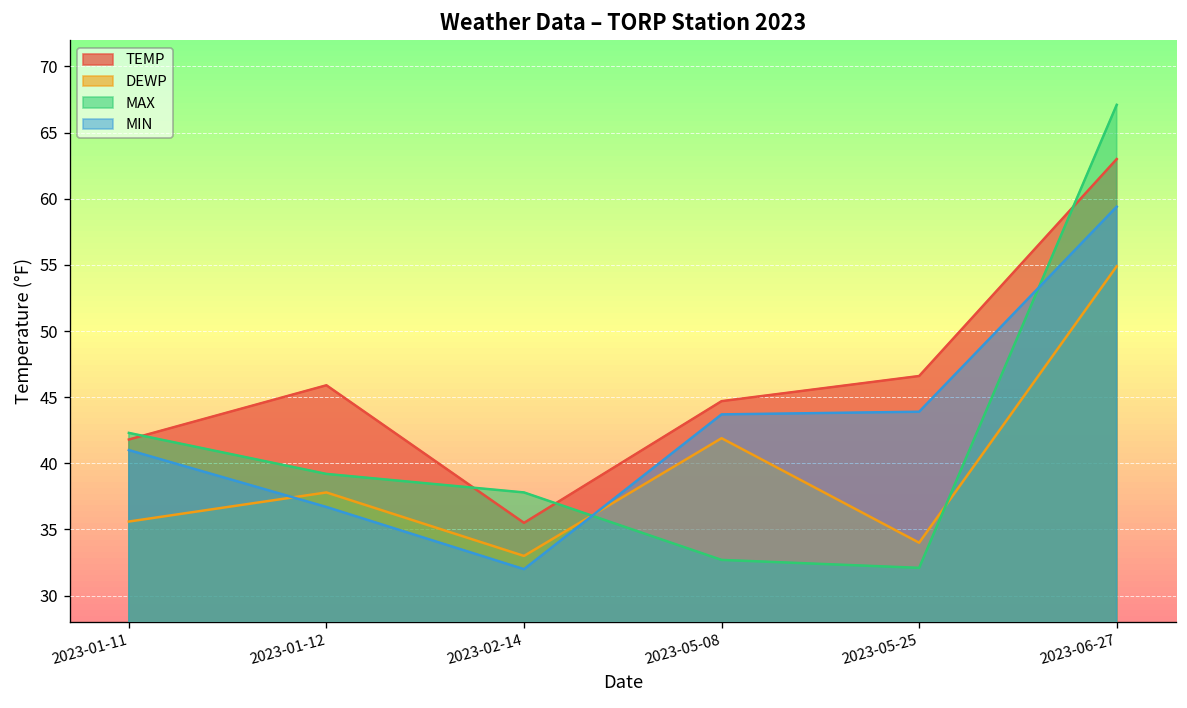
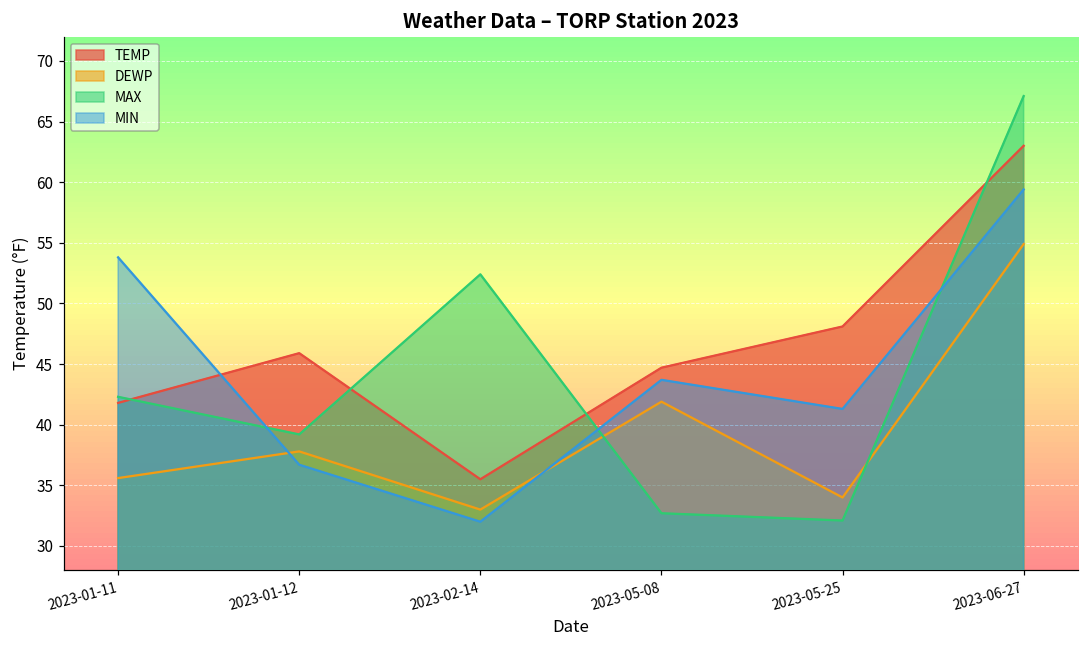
MIN, 2023-01-11: 41.0 -> 53.8
MAX, 2023-02-14: 37.8 -> 52.4
TEMP, 2023-05-25: 46.6 -> 48.1
MIN, 2023-05-25: 43.9 -> 41.3
